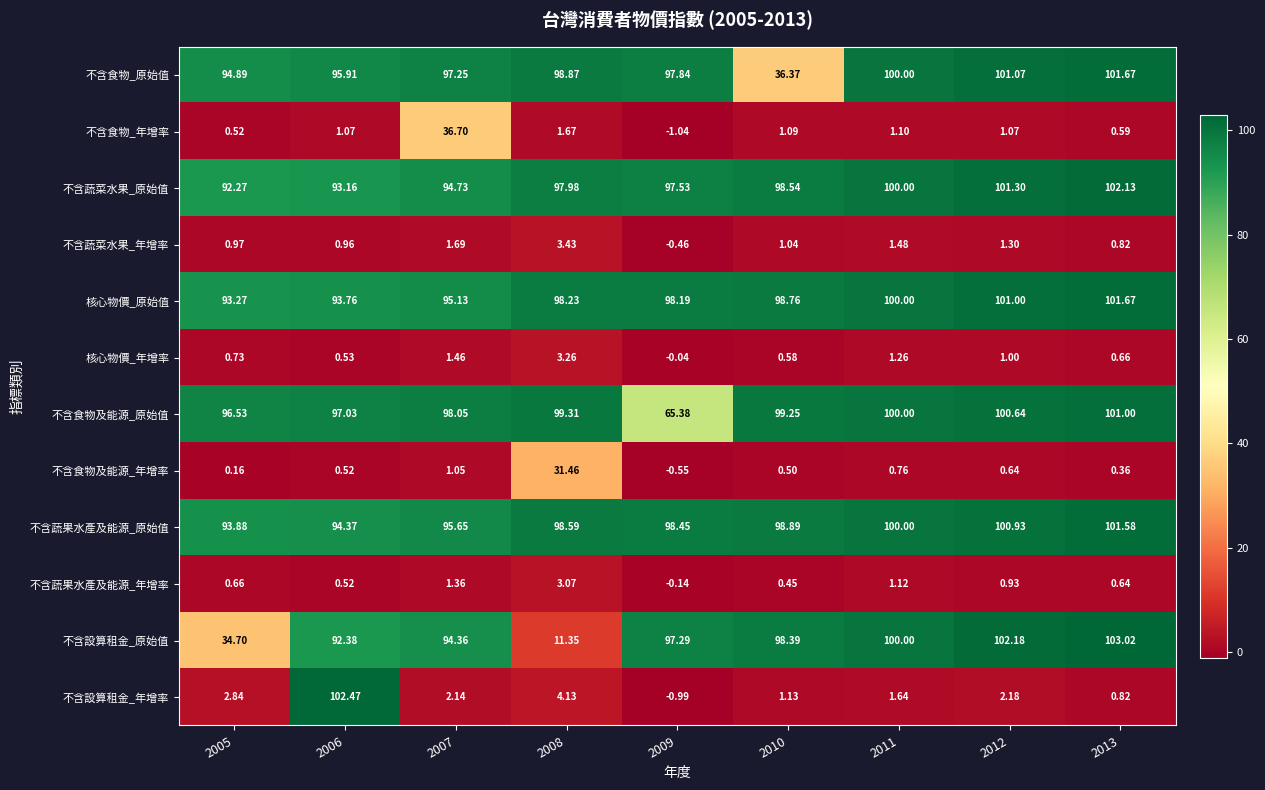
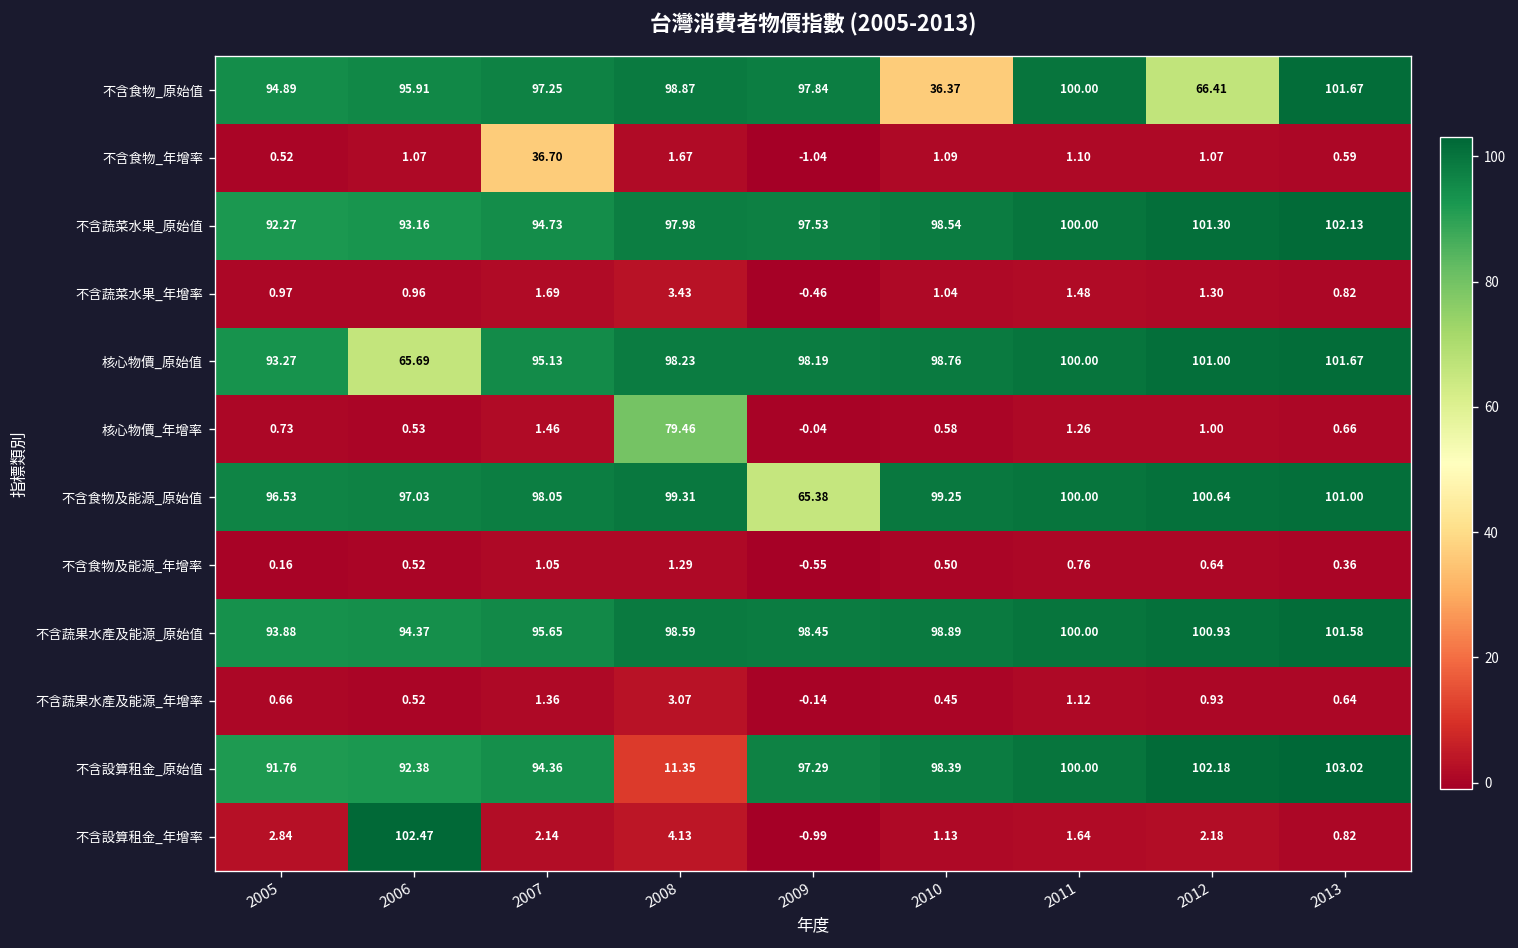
不含食物_原始值, 2012: 101.07 -> 66.41
核心物價_原始值, 2006: 93.76 -> 65.69
核心物價_年增率, 2008: 3.26 -> 79.46
不含食物及能源_年增率, 2008: 31.46 -> 1.29
不含設算租金_原始值, 2005: 34.70 -> 91.76
